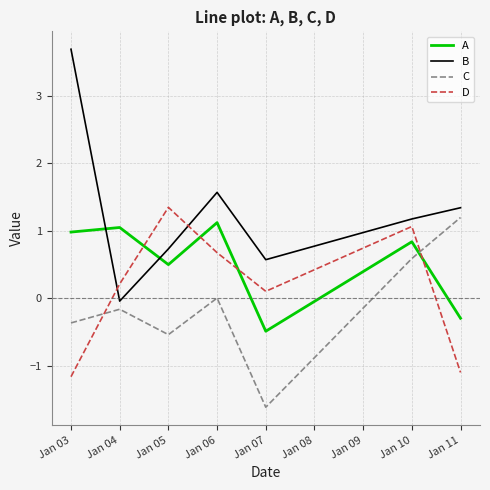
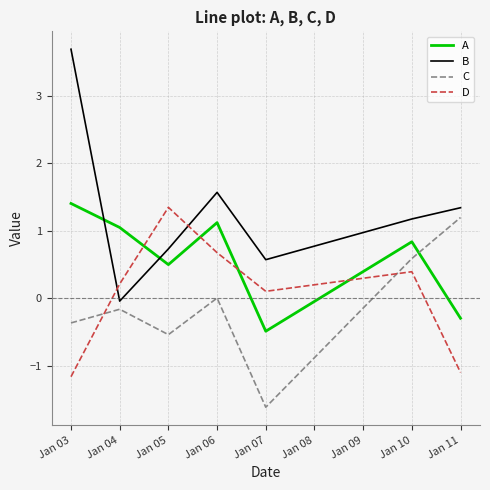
A, Jan 03: 1.0 -> 1.4
D, Jan 10: 1.1 -> 0.4
